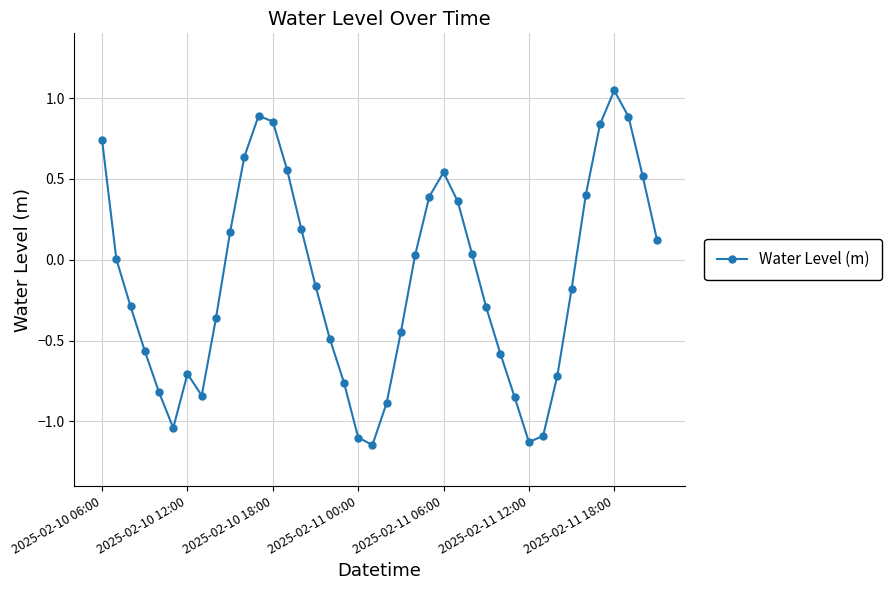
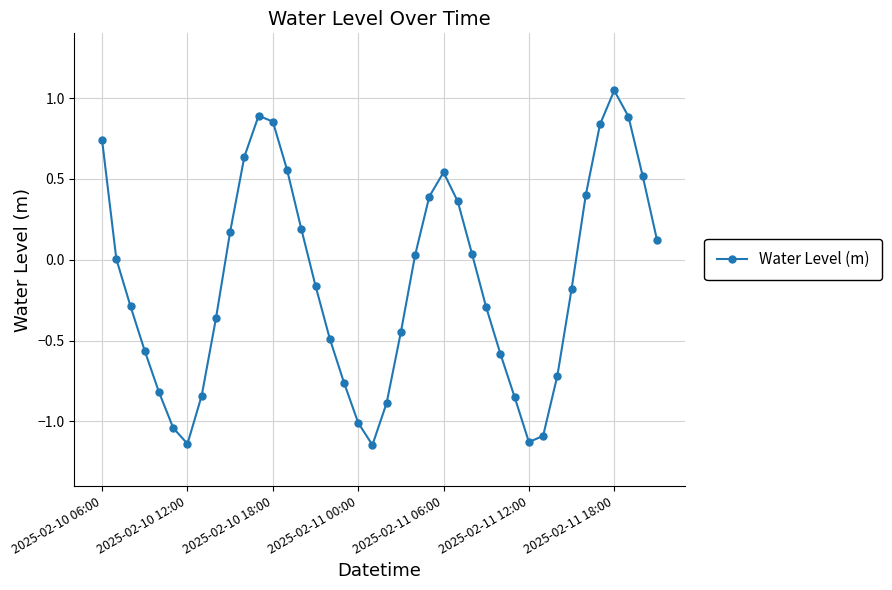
2025-02-10 12:00: -0.71 -> -1.14
2025-02-11 00:00: -1.10 -> -1.01
